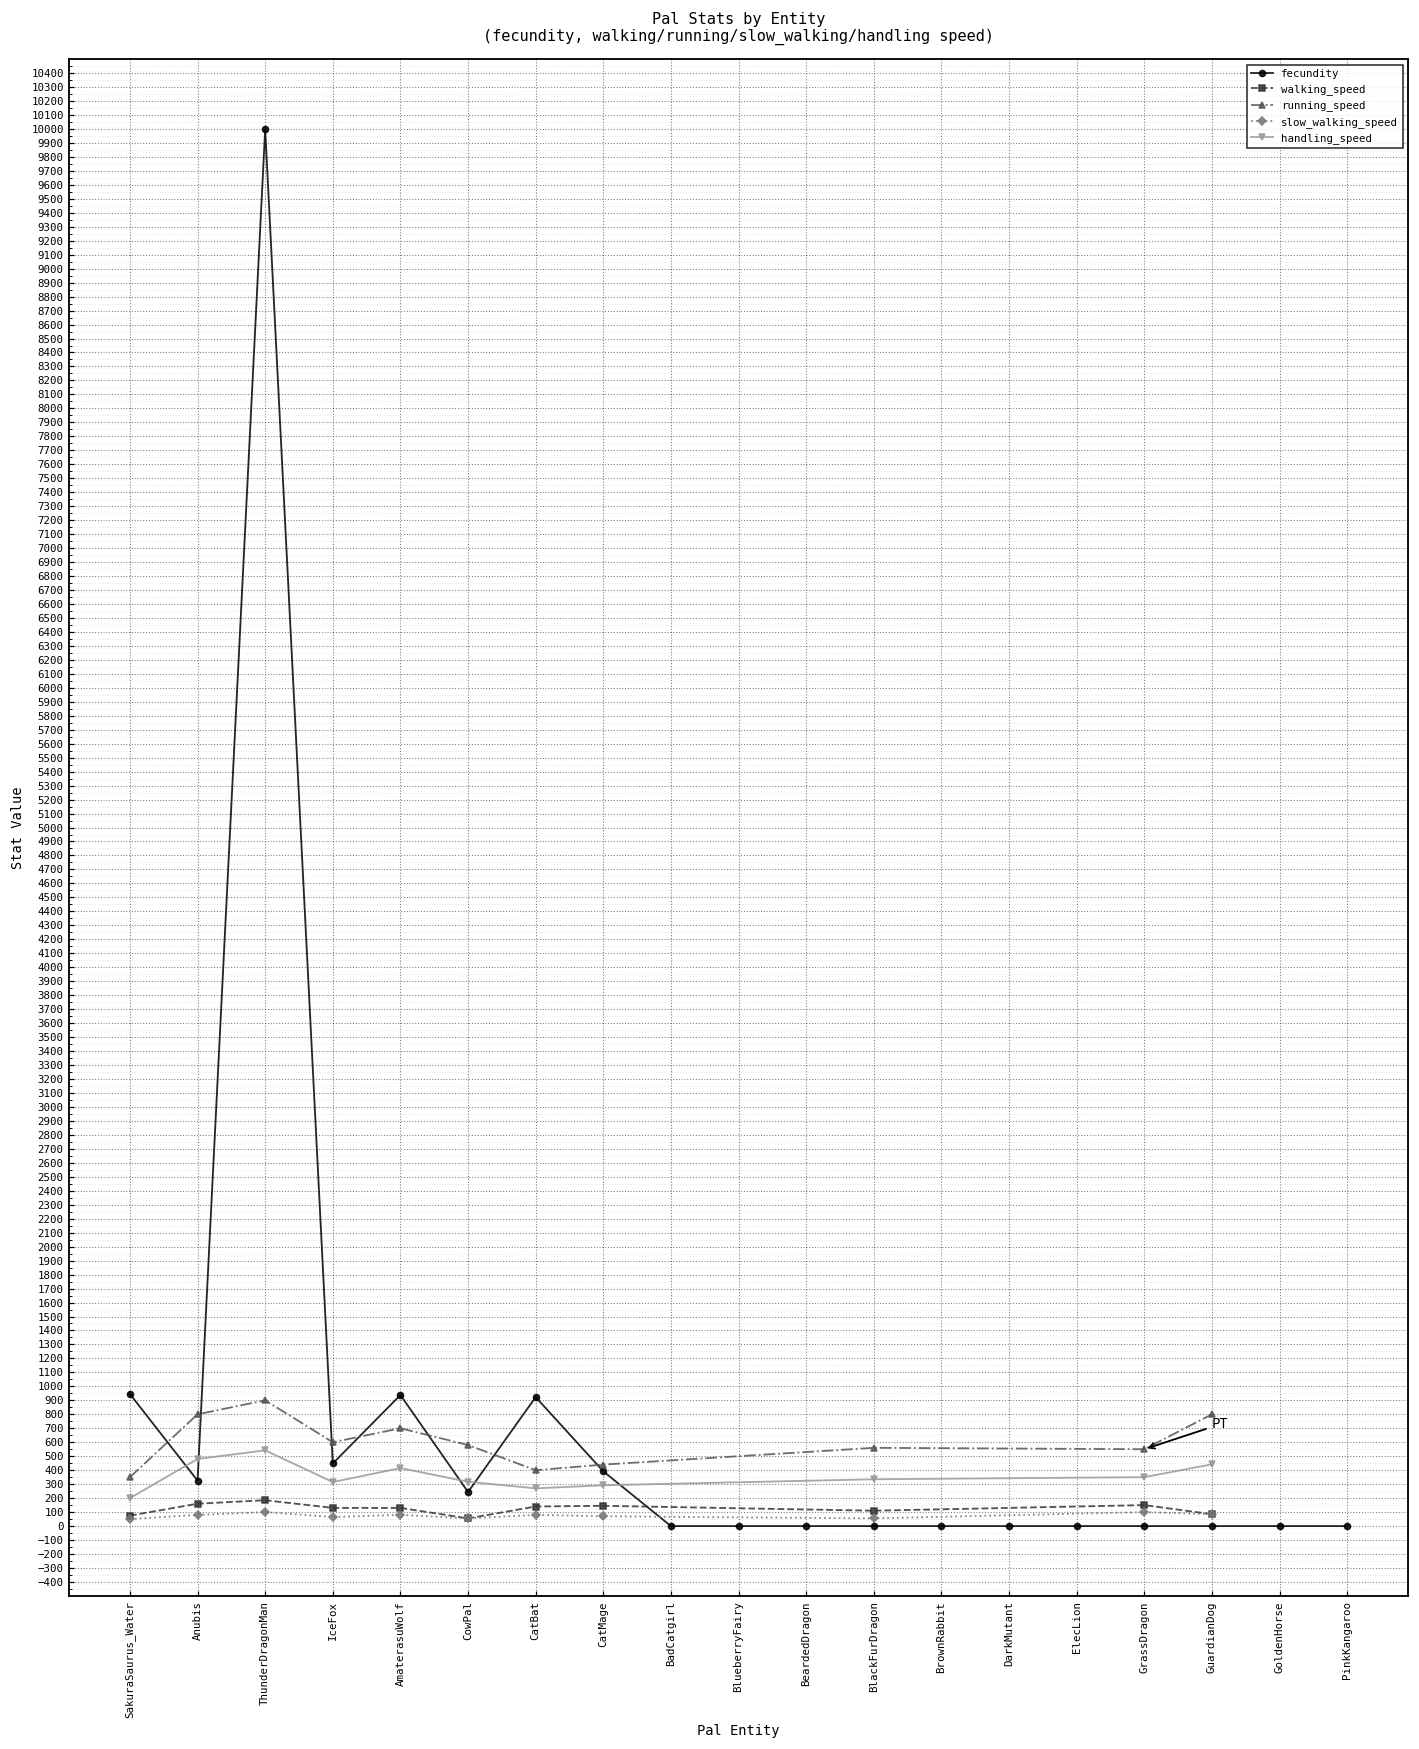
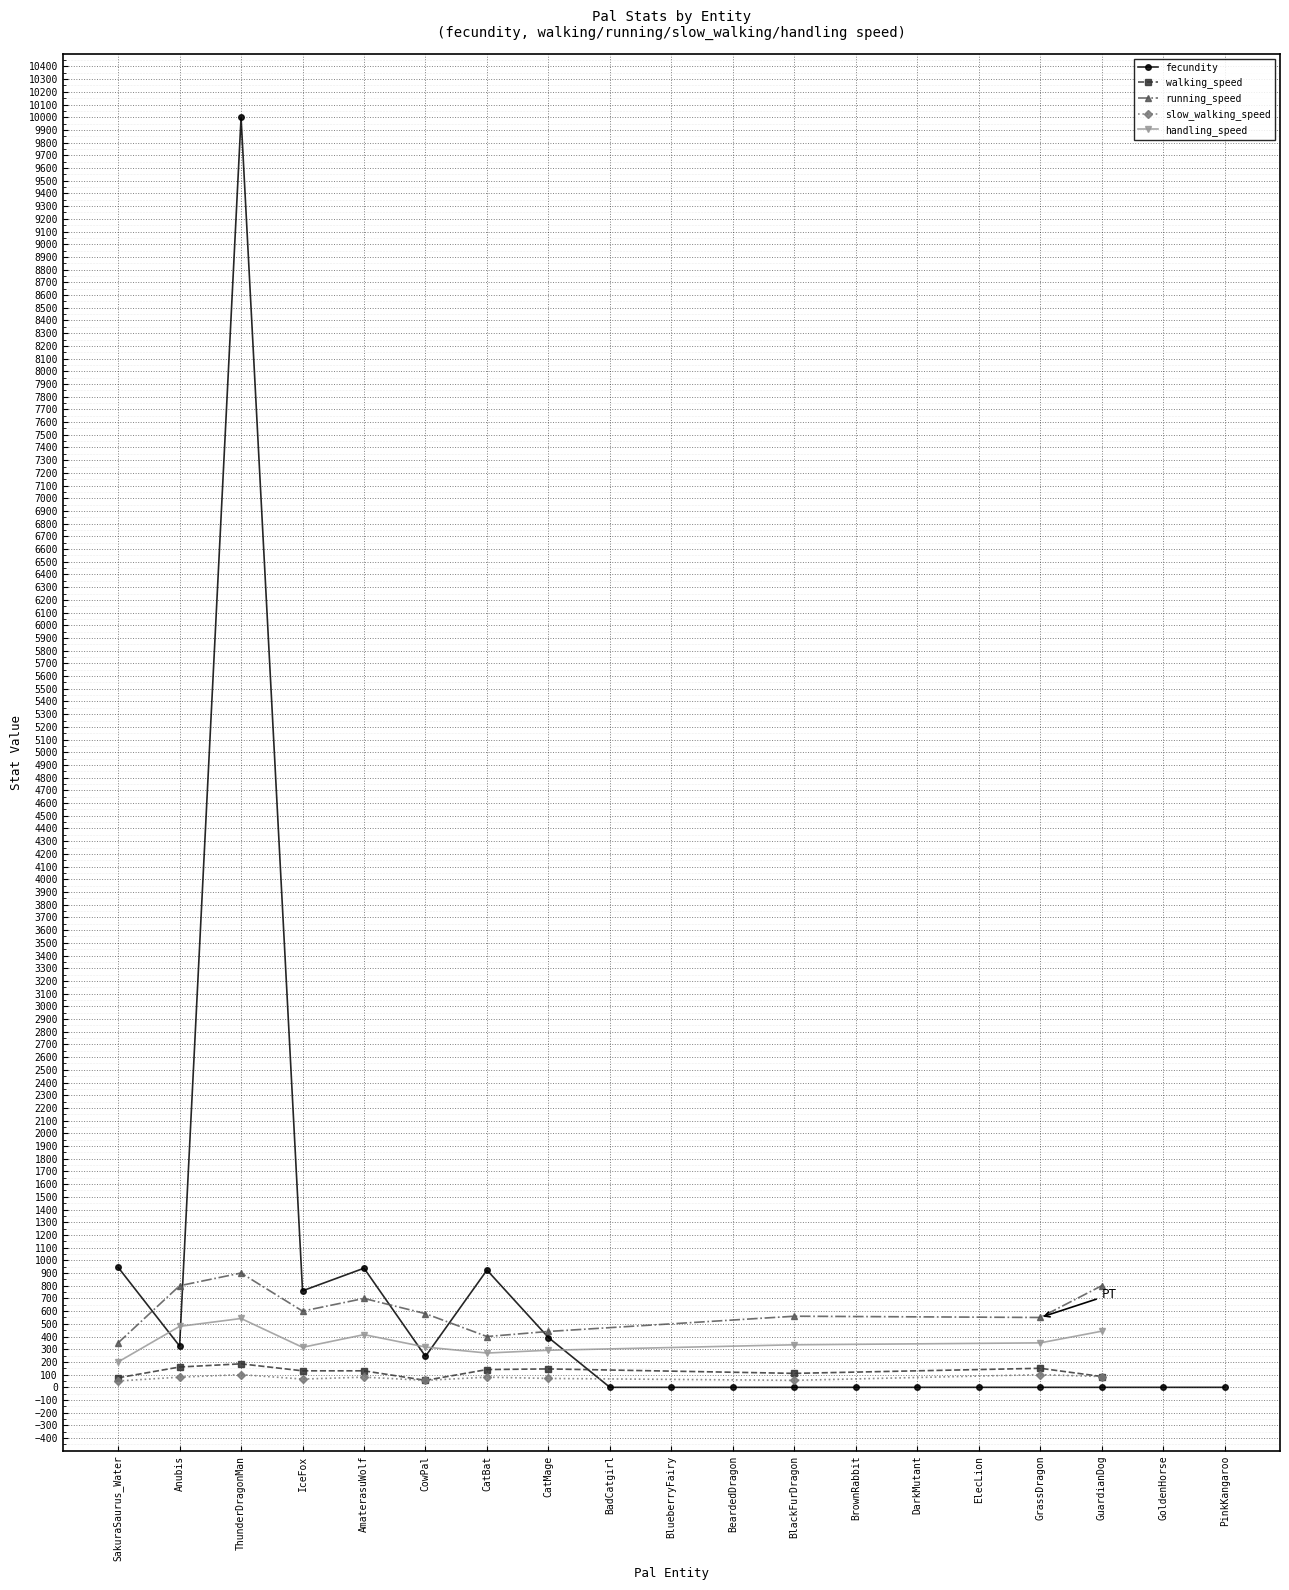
fecundity, IceFox: 450 -> 760
